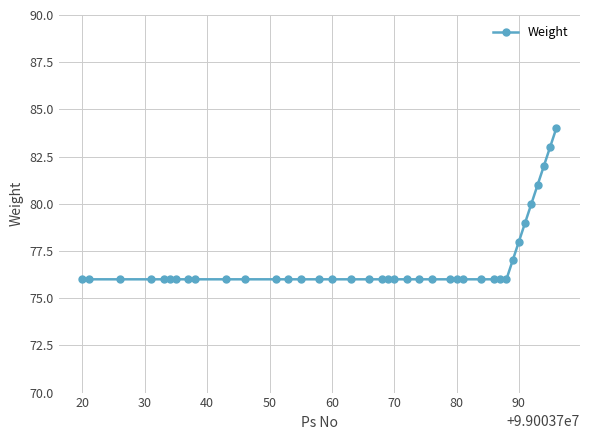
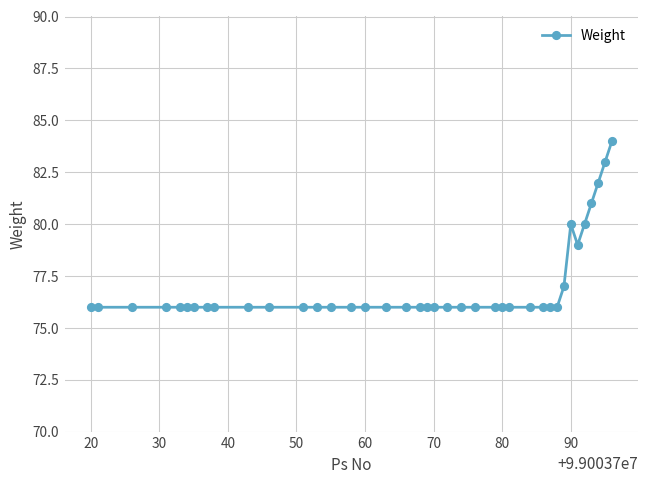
90: 78 -> 80
